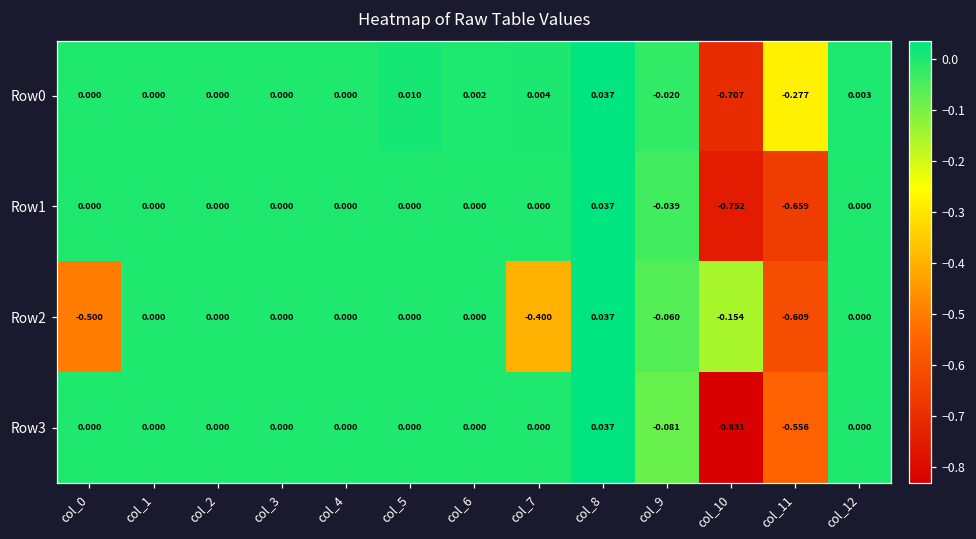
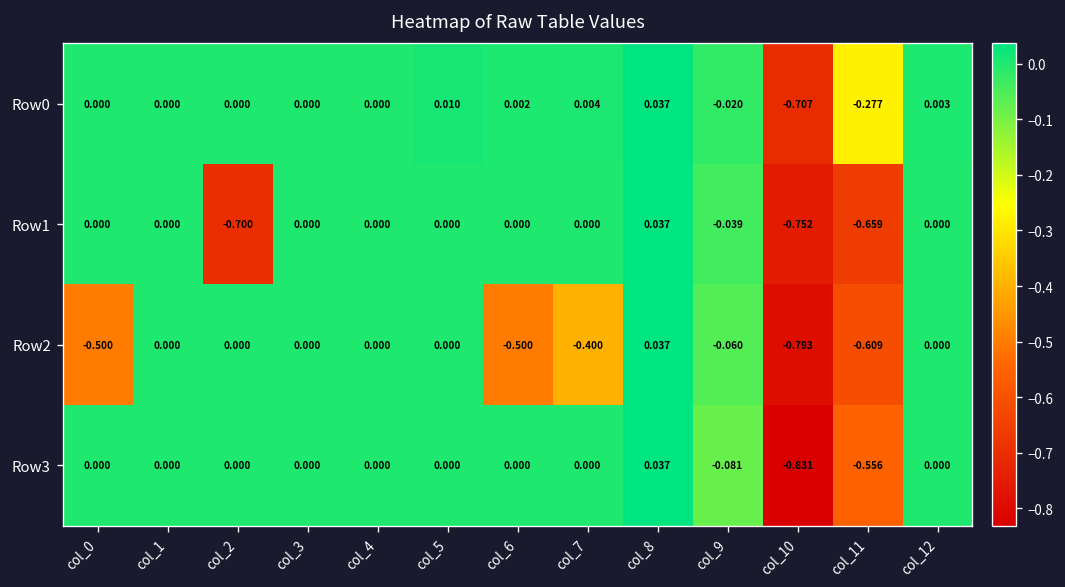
Row1, col_2: 0.000 -> -0.700
Row2, col_6: 0.000 -> -0.500
Row2, col_10: -0.154 -> -0.793
